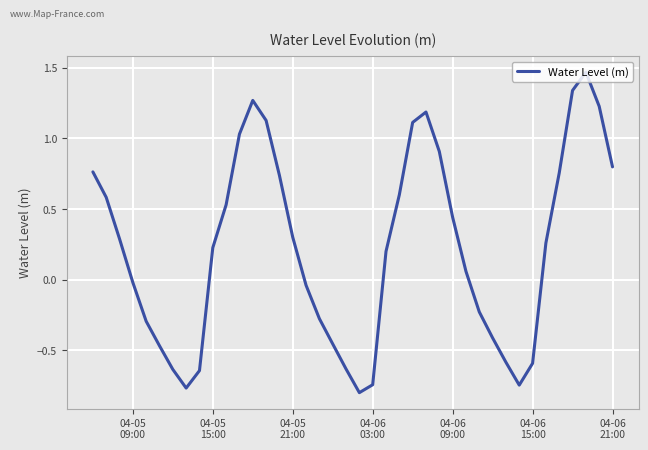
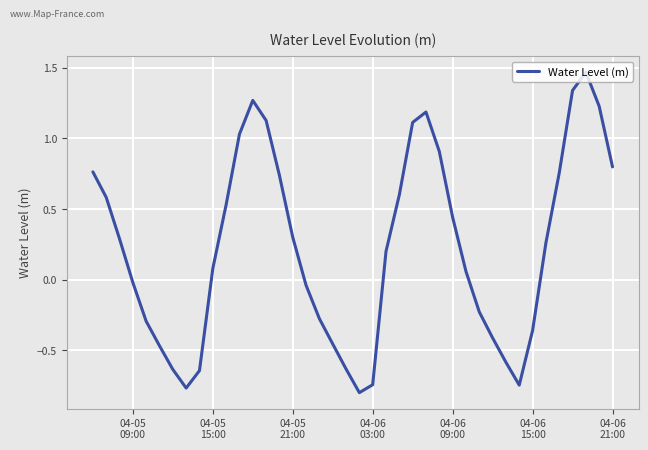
04-05 15:00: 0.23 -> 0.08
04-06 15:00: -0.59 -> -0.36
